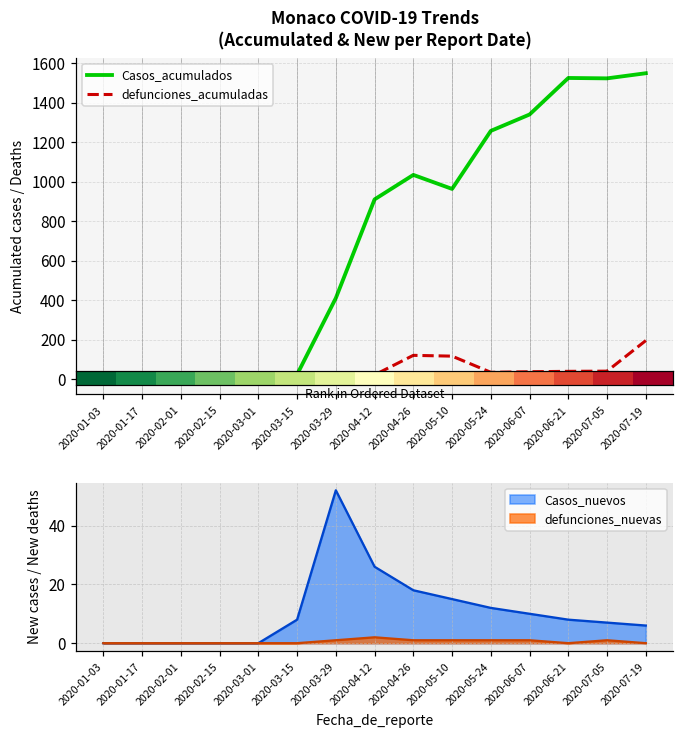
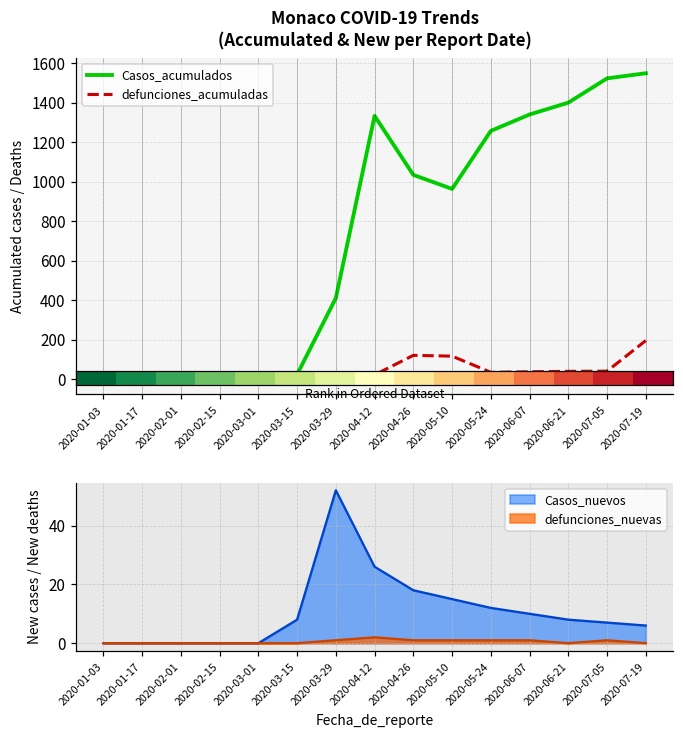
Monaco COVID-19 Trends (Accumulated & New per Report Date), Casos_acumulados, 2020-04-12: 910 -> 1330
Monaco COVID-19 Trends (Accumulated & New per Report Date), Casos_acumulados, 2020-06-21: 1530 -> 1400
